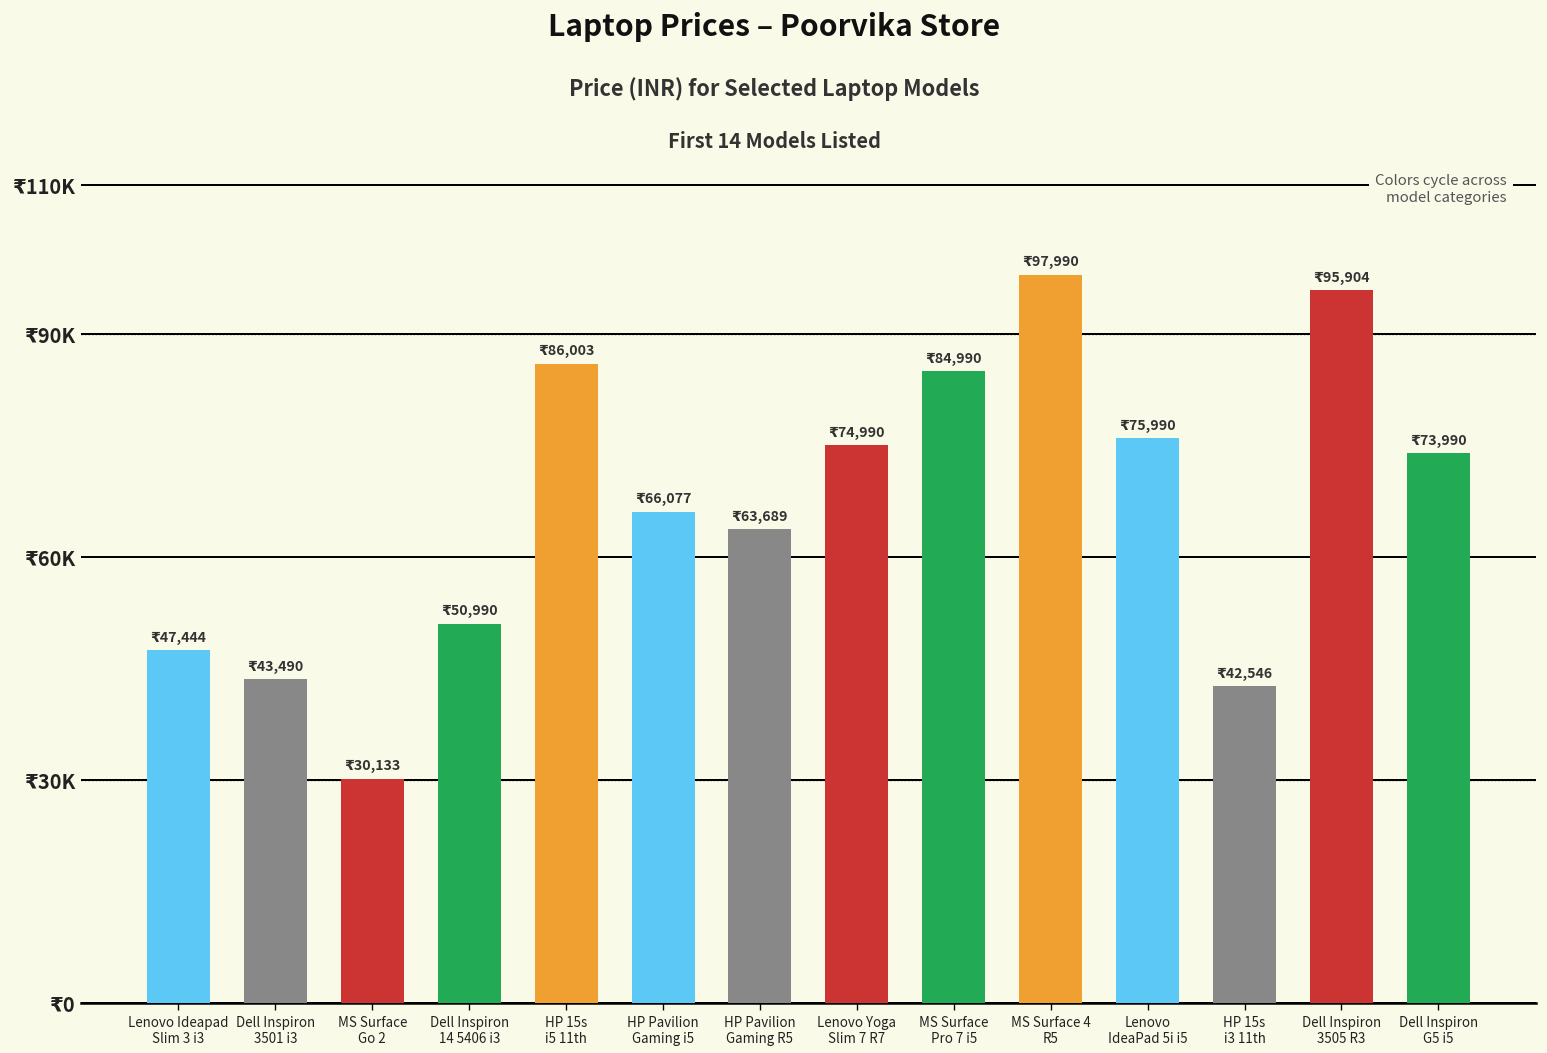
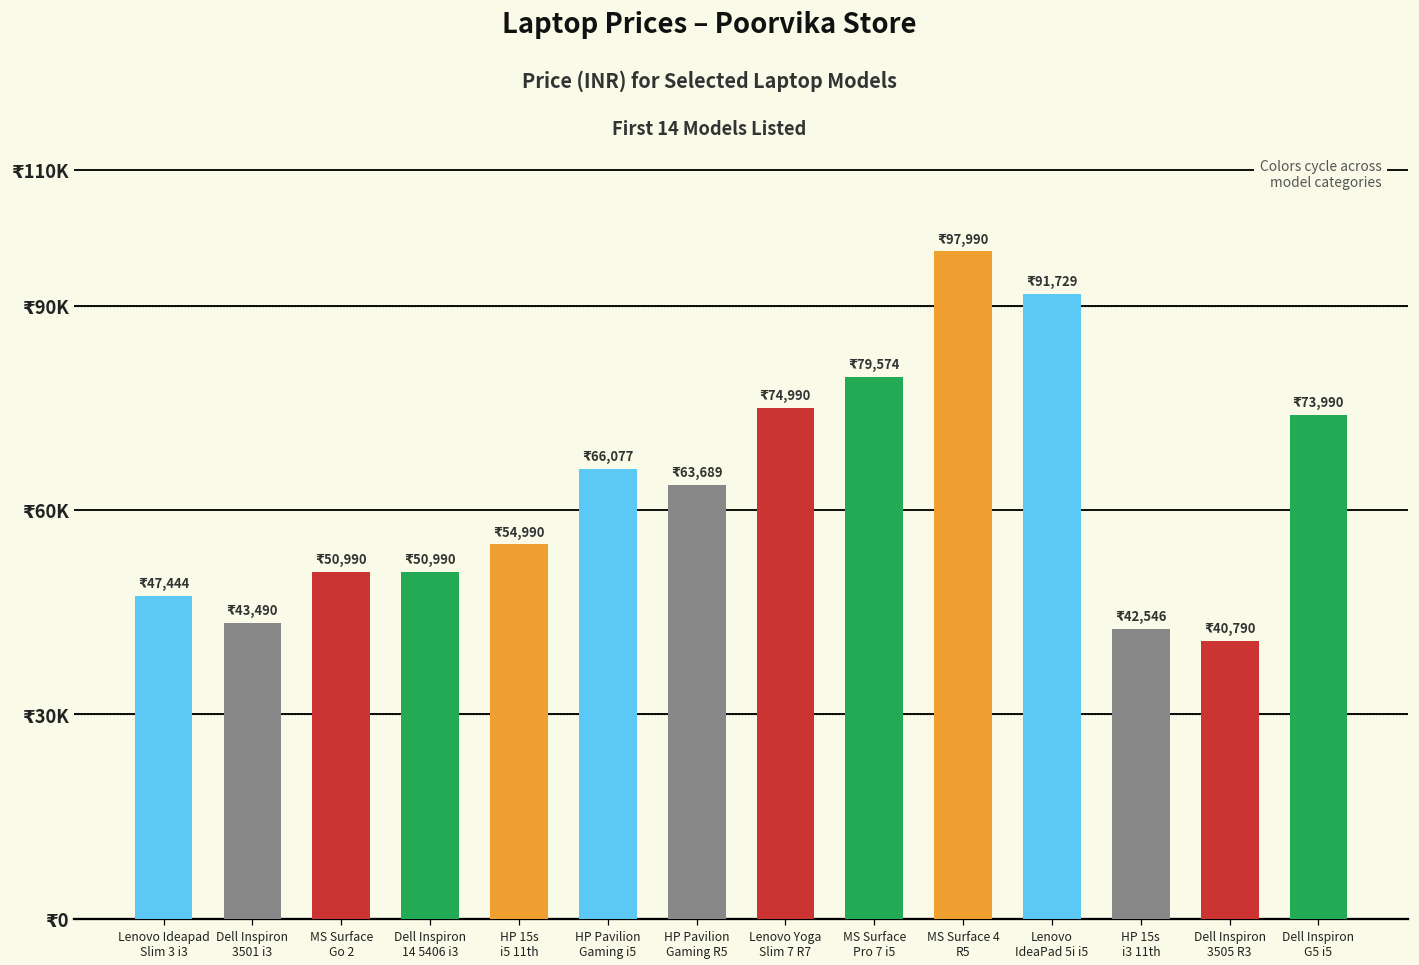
MS Surface Go 2: 30,133 -> 50,990
HP 15s i5 11th: 86,003 -> 54,990
MS Surface Pro 7 i5: 84,990 -> 79,574
Lenovo IdeaPad 5i i5: 75,990 -> 91,729
Dell Inspiron 3505 R3: 95,904 -> 40,790
